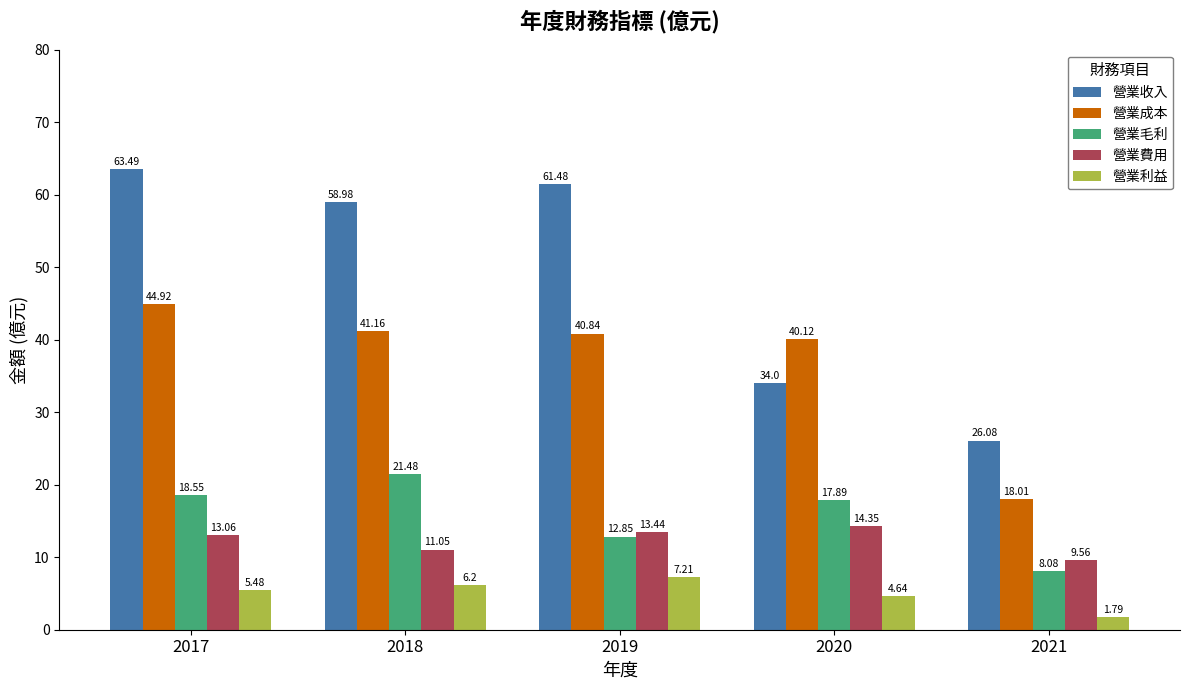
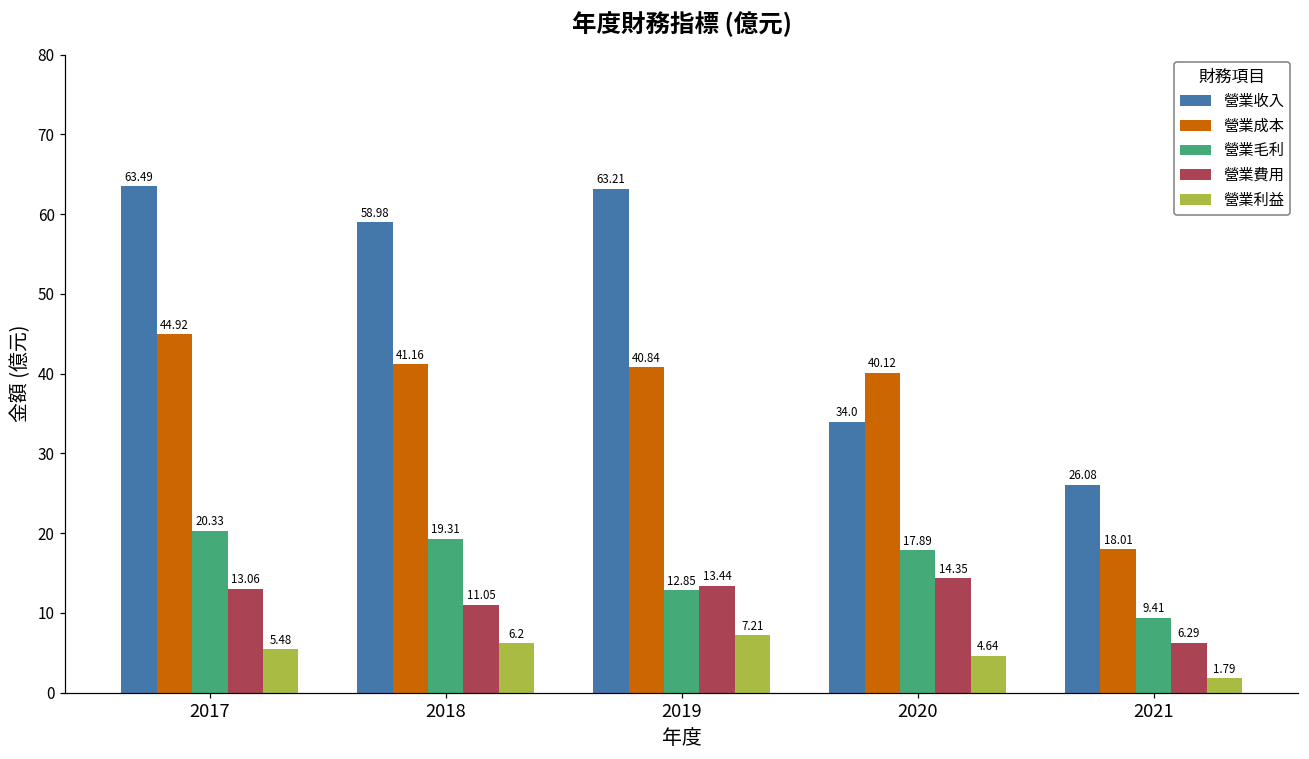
營業毛利, 2017: 18.55 -> 20.33
營業毛利, 2018: 21.48 -> 19.31
營業收入, 2019: 61.48 -> 63.21
營業毛利, 2021: 8.08 -> 9.41
營業費用, 2021: 9.56 -> 6.29
